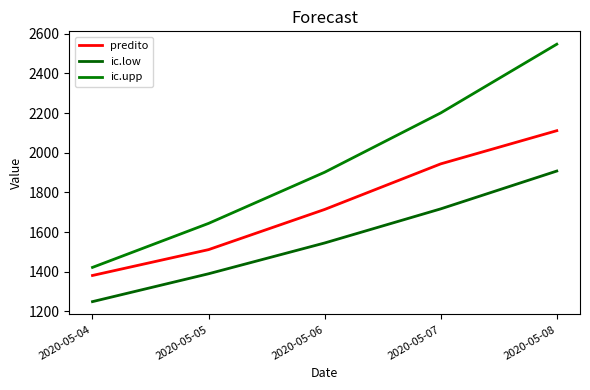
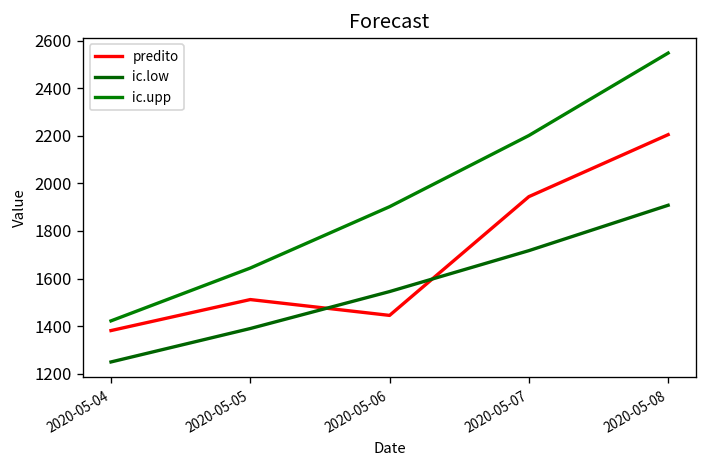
predito, 2020-05-06: 1710 -> 1450
predito, 2020-05-08: 2110 -> 2200
